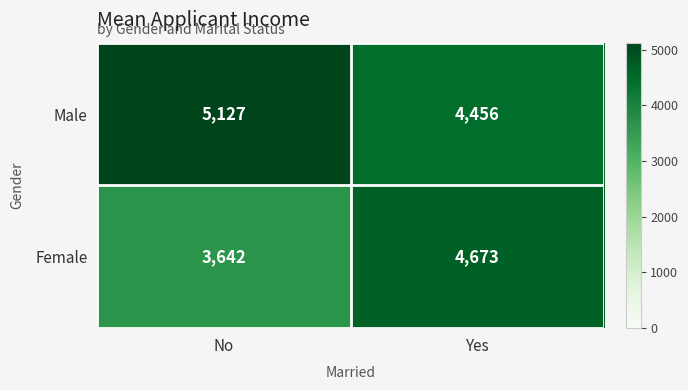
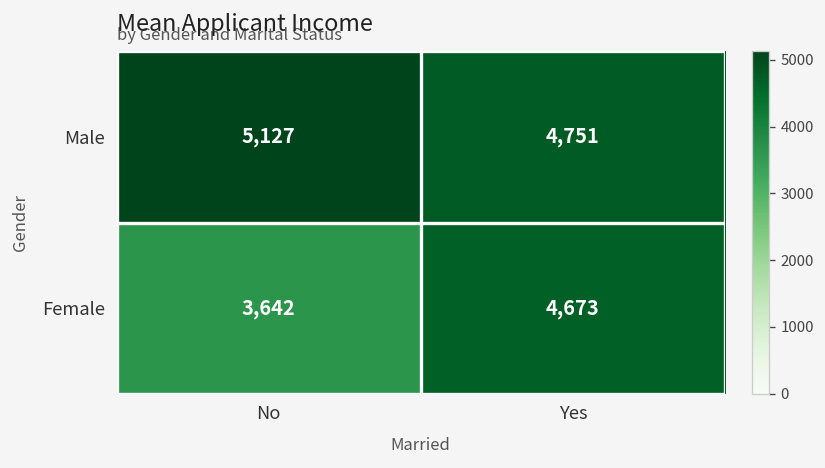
Male, Yes: 4,456 -> 4,751
